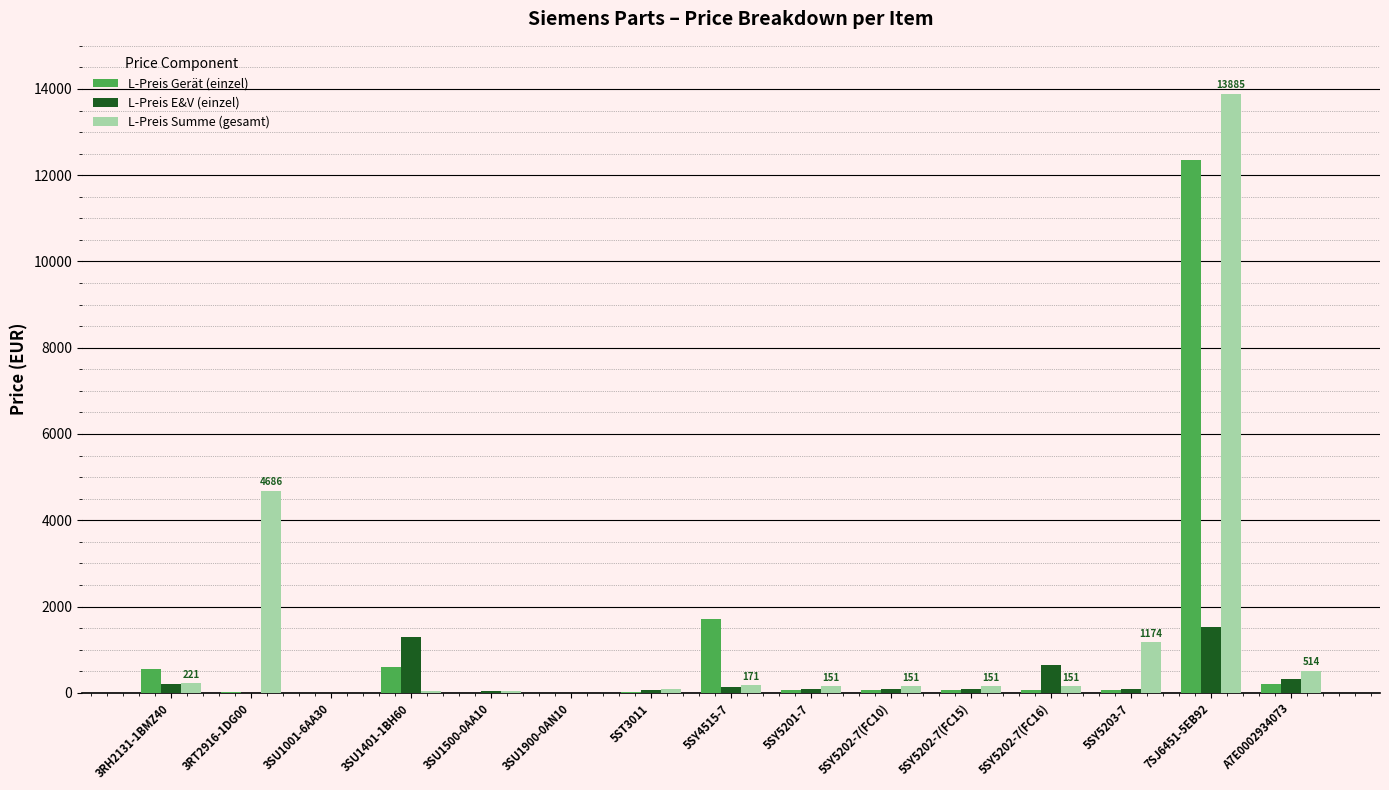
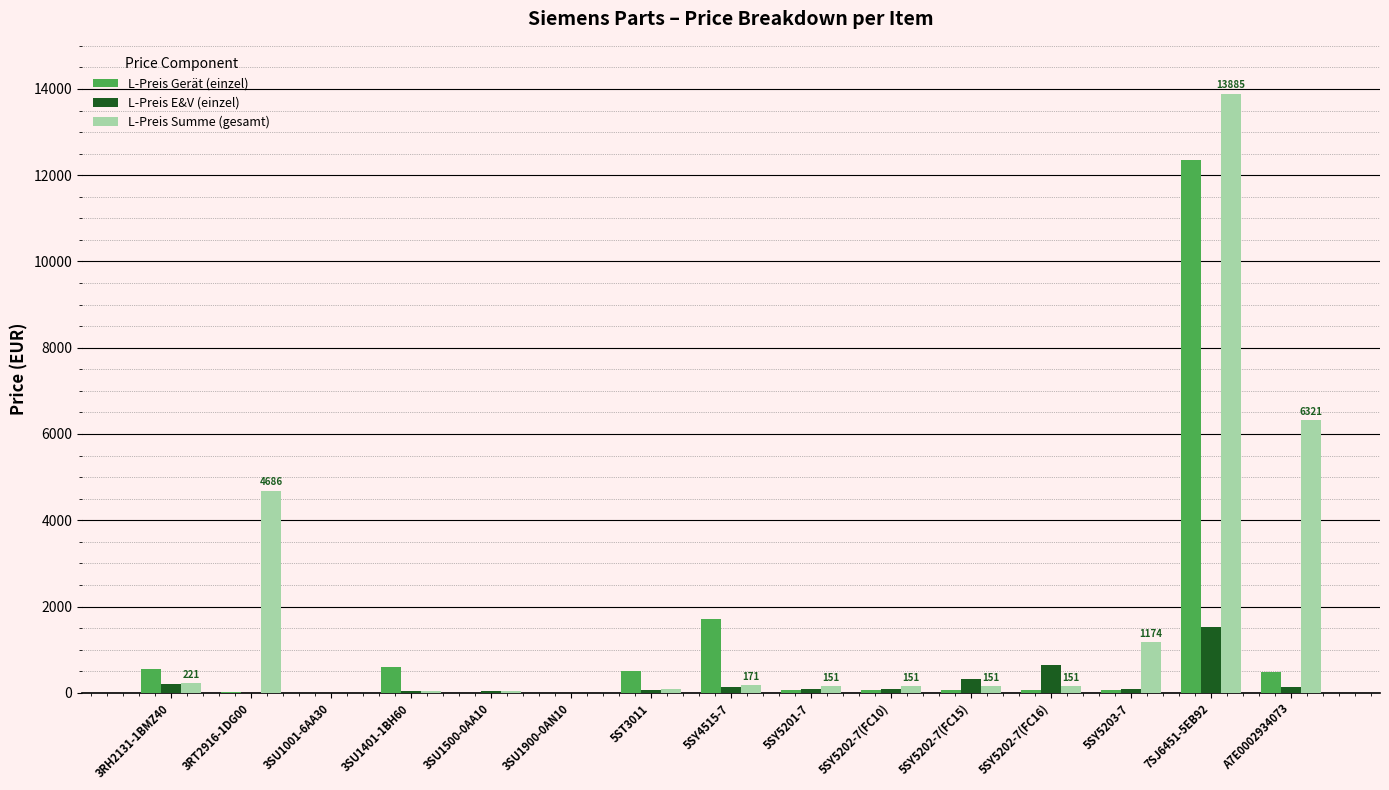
L-Preis E&V (einzel), 3SU1401-1BH60: 1300 -> 0
L-Preis Gerät (einzel), 5ST3011: 0 -> 500
L-Preis E&V (einzel), 5SY5202-7(FC15): 100 -> 300
L-Preis Gerät (einzel), A7E0002934073: 200 -> 500
L-Preis E&V (einzel), A7E0002934073: 300 -> 100
L-Preis Summe (gesamt), A7E0002934073: 514 -> 6321
